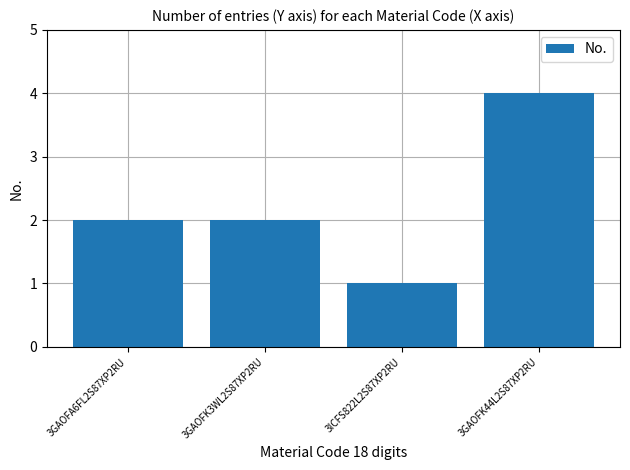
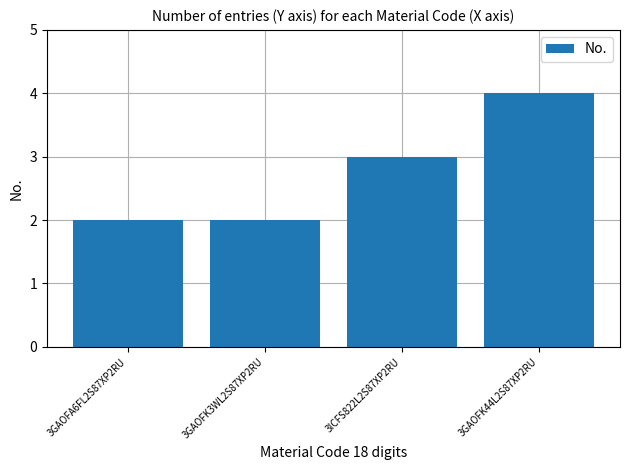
3ICFS822L2S87XP2RU: 1 -> 3
